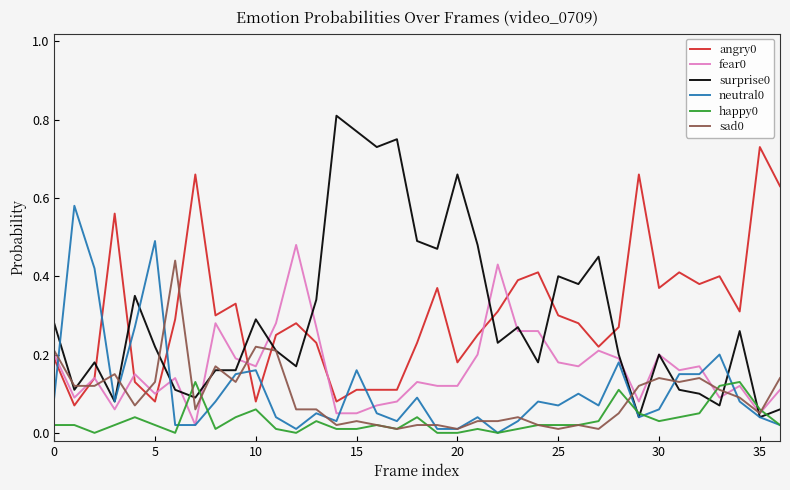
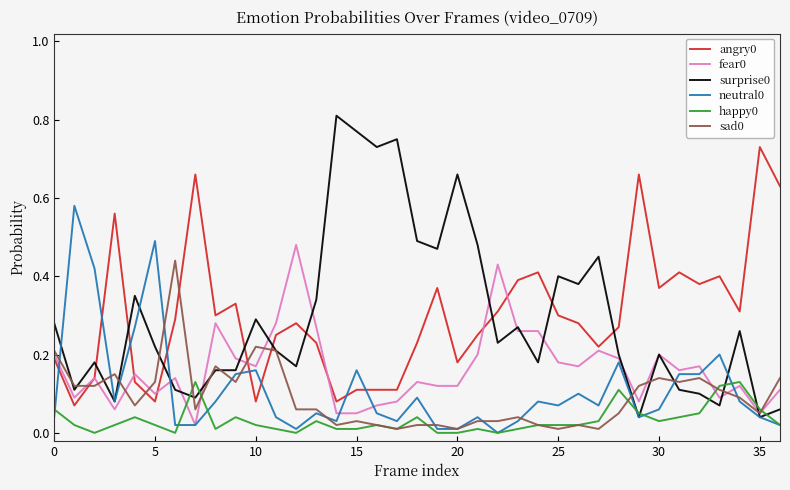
neutral0, 0: 0.09 -> 0.04
happy0, 0: 0.02 -> 0.06
happy0, 10: 0.06 -> 0.02
